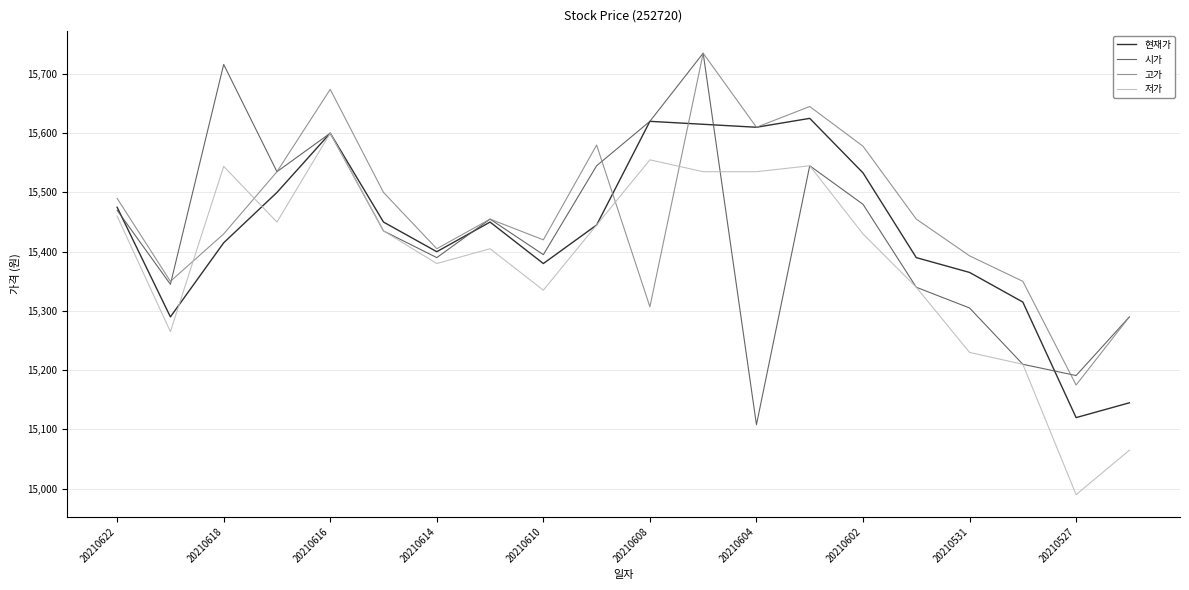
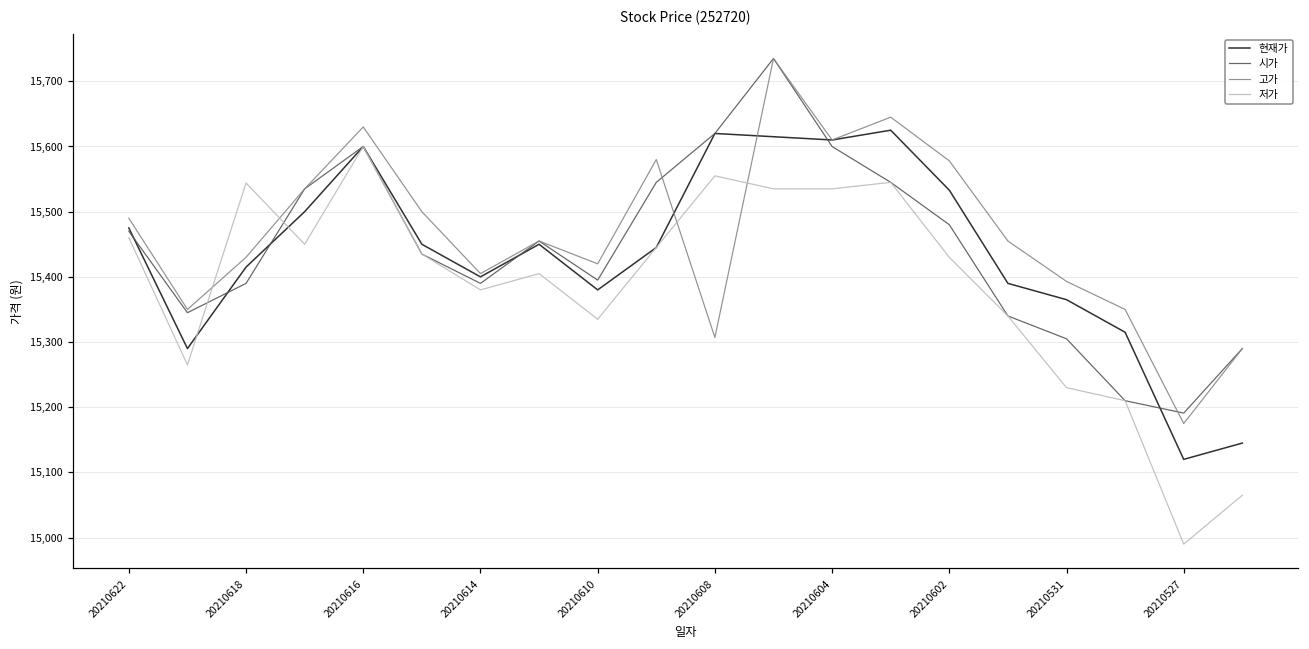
시가, 20210618: 15,720 -> 15,390
고가, 20210616: 15,670 -> 15,630
시가, 20210604: 15,110 -> 15,600
